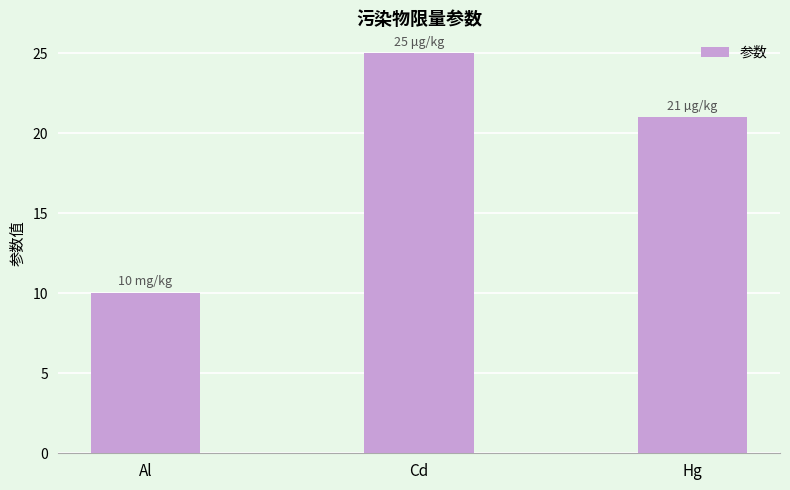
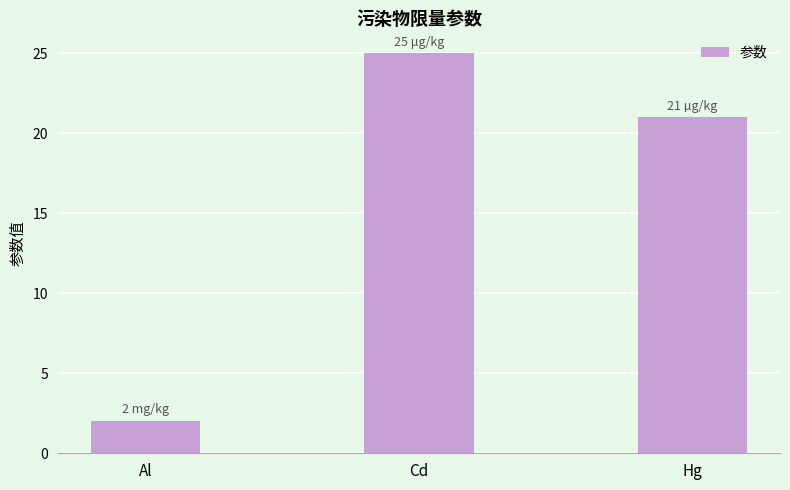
Al: 10 -> 2
